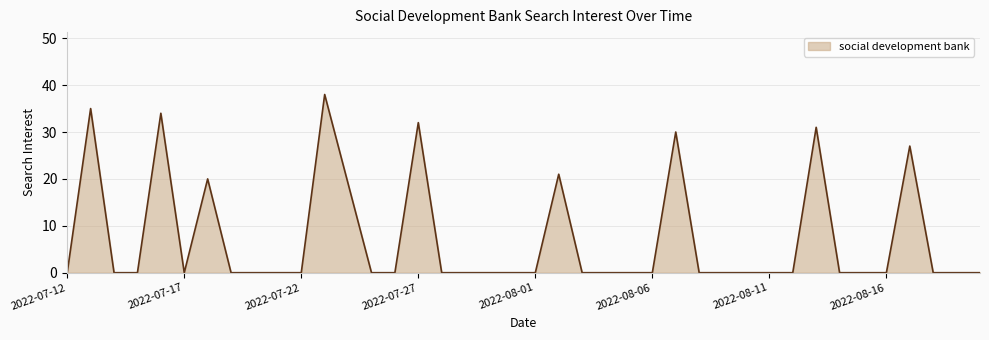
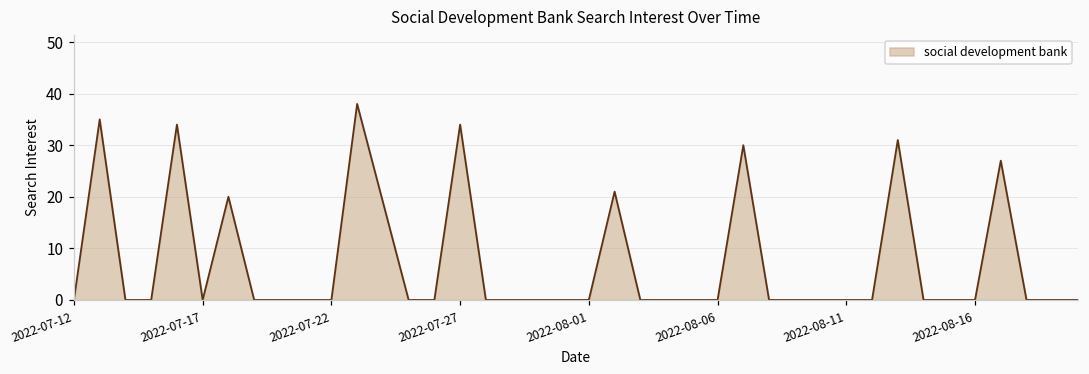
2022-07-27: 32 -> 34
